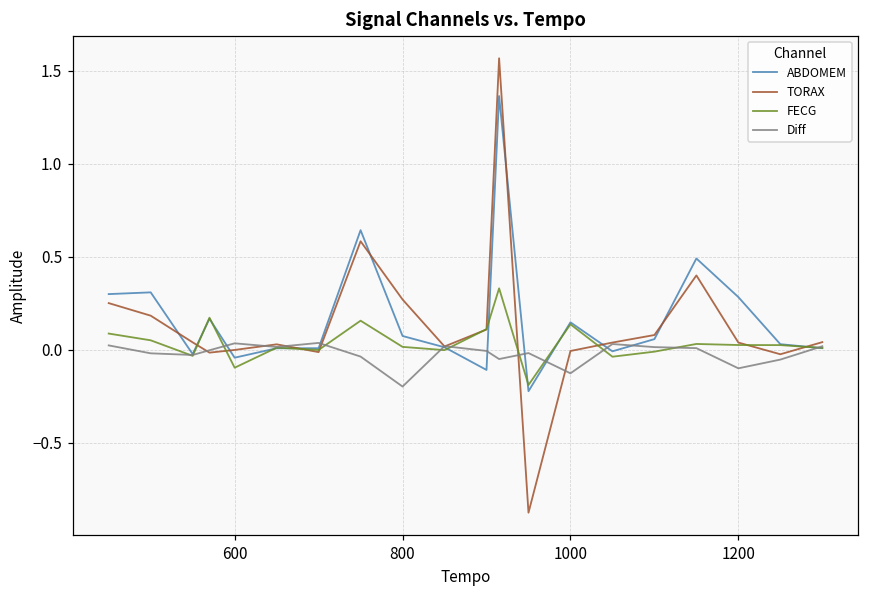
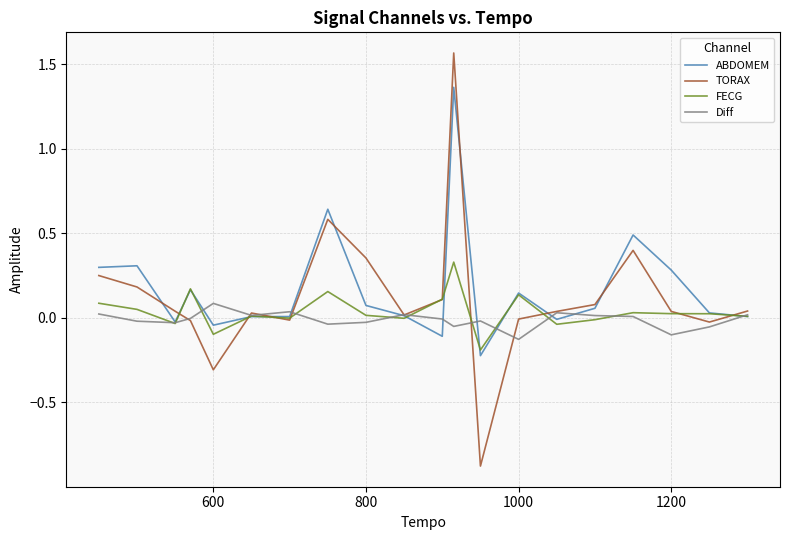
TORAX, 600: 0.00 -> -0.31
Diff, 600: 0.03 -> 0.09
TORAX, 800: 0.27 -> 0.35
Diff, 800: -0.20 -> -0.03
